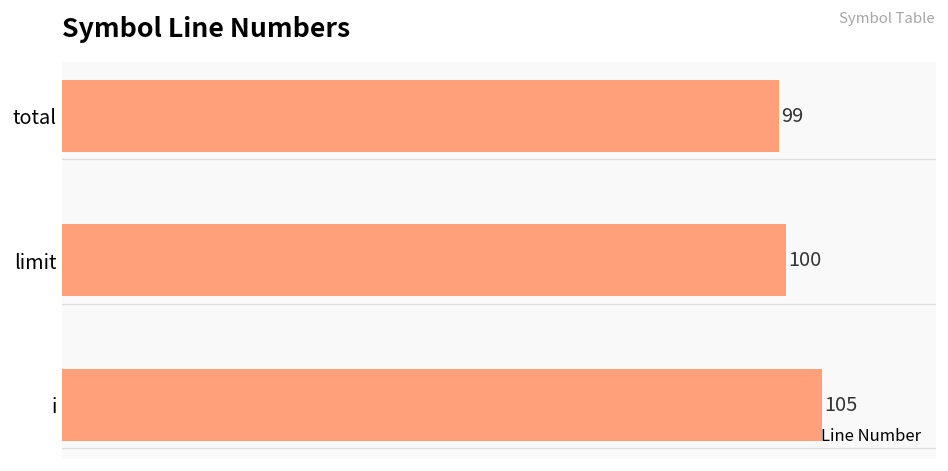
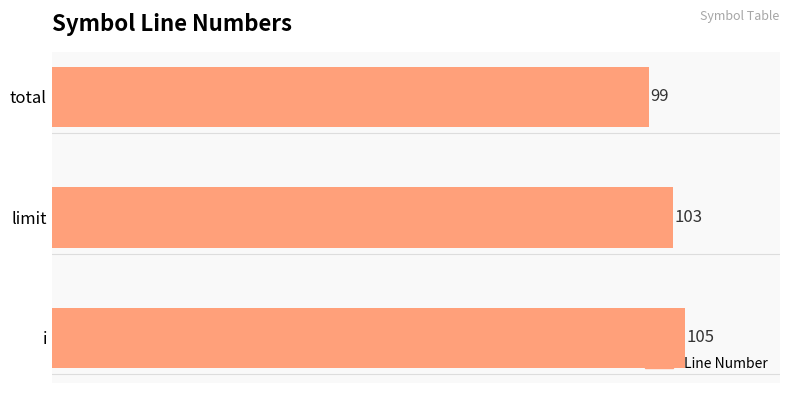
limit: 100 -> 103
